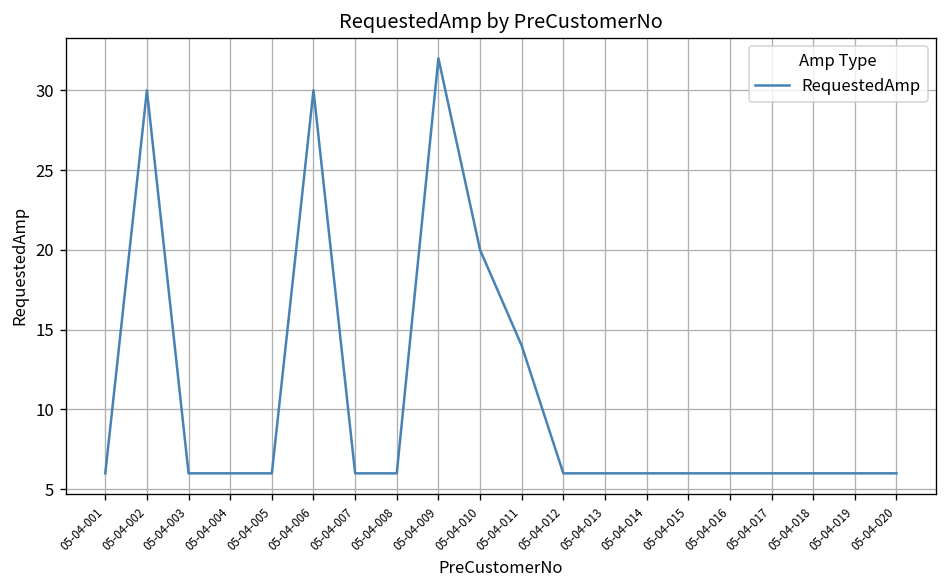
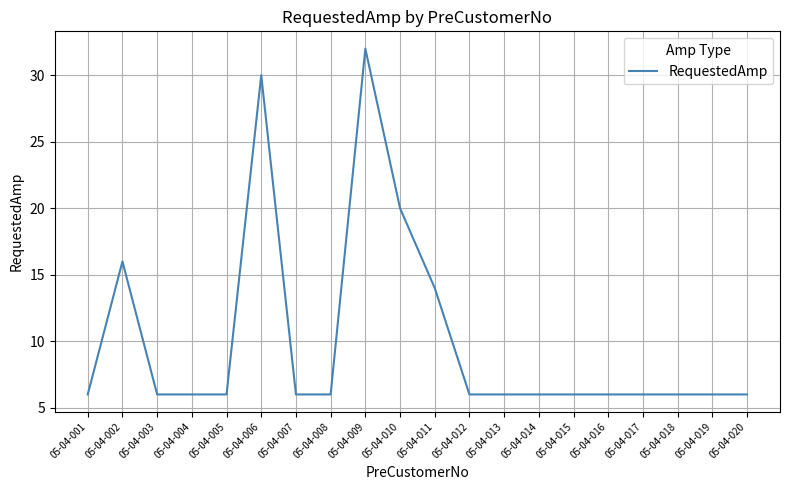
05-04-002: 30 -> 16
